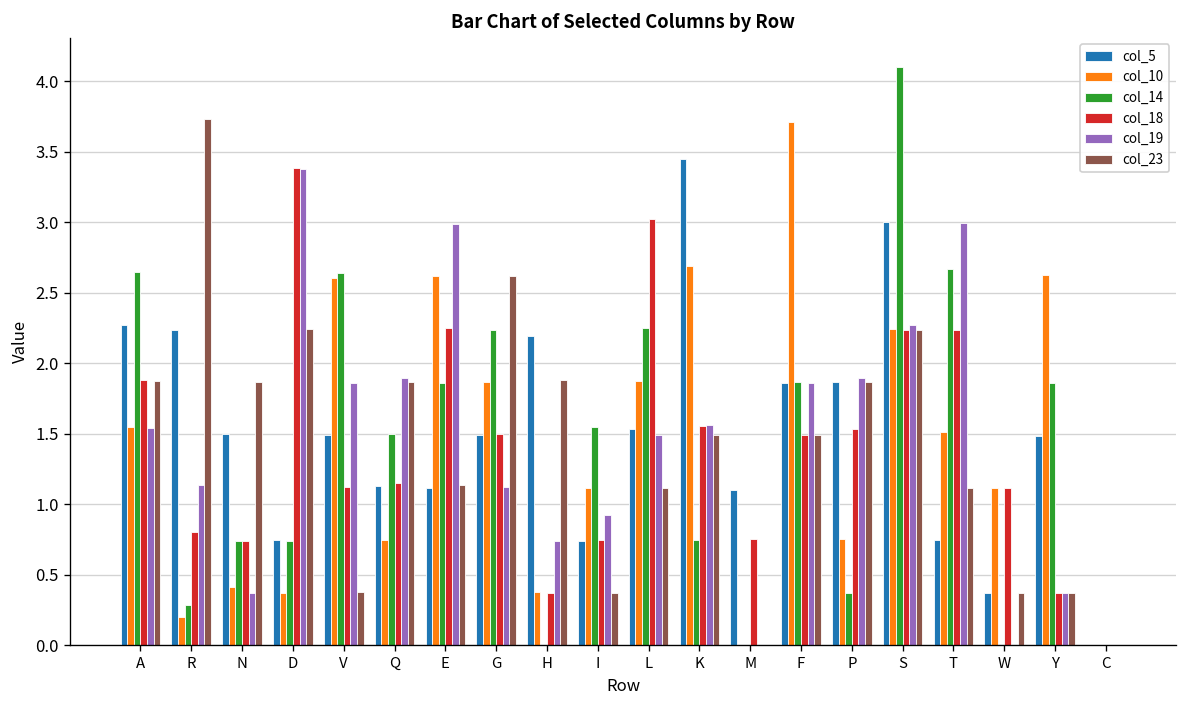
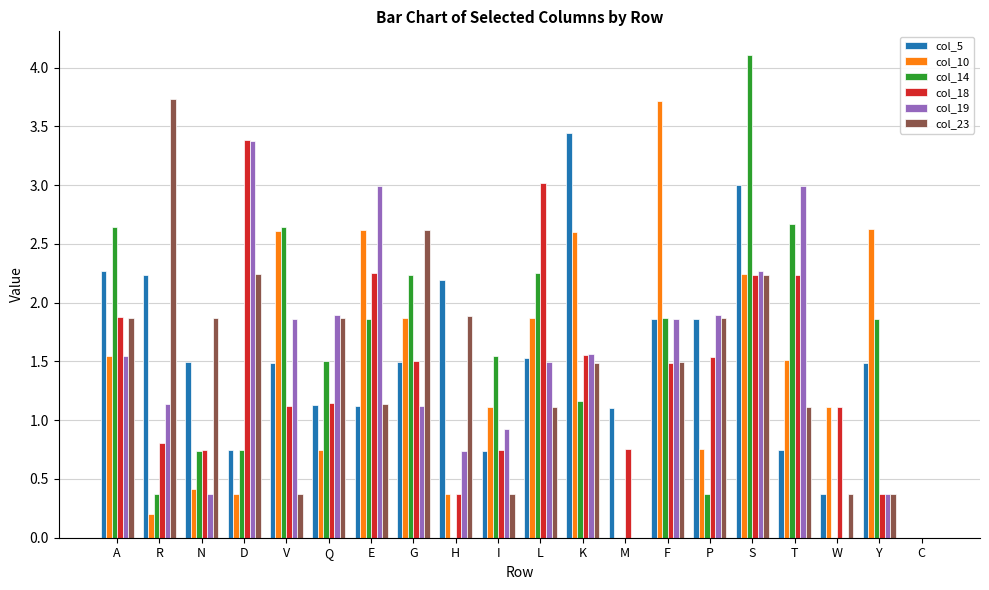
col_14, R: 0.29 -> 0.38
col_10, K: 2.69 -> 2.60
col_14, K: 0.75 -> 1.16
